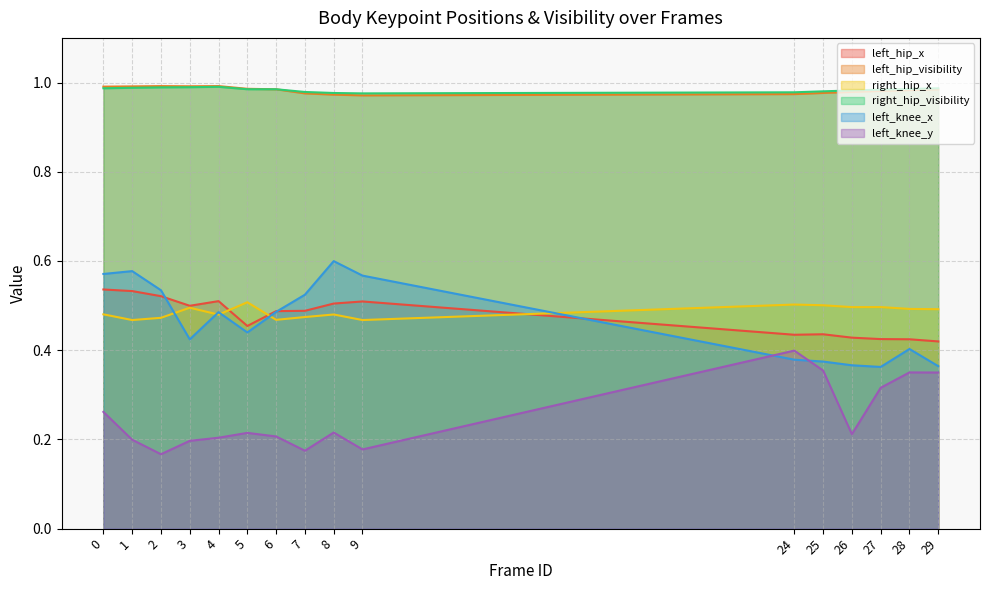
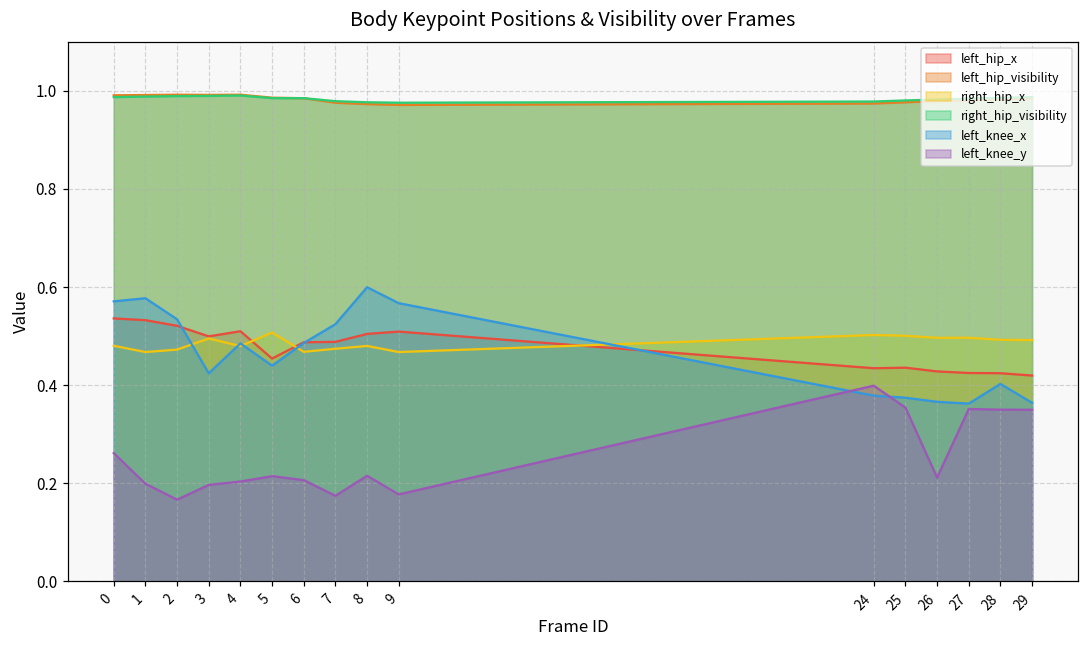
left_knee_y, 27: 0.32 -> 0.35
